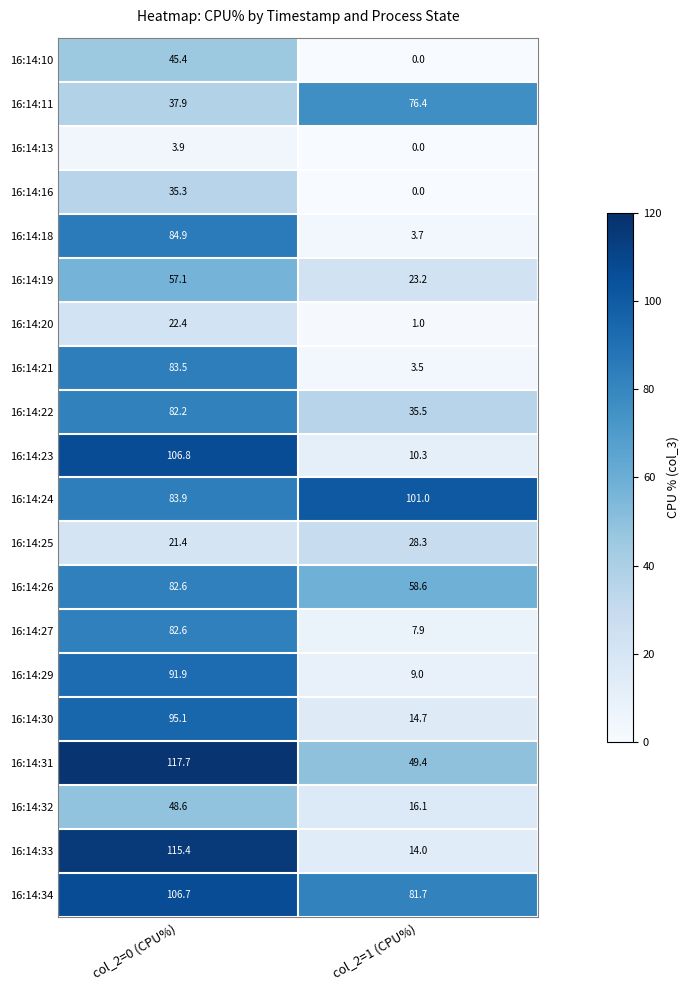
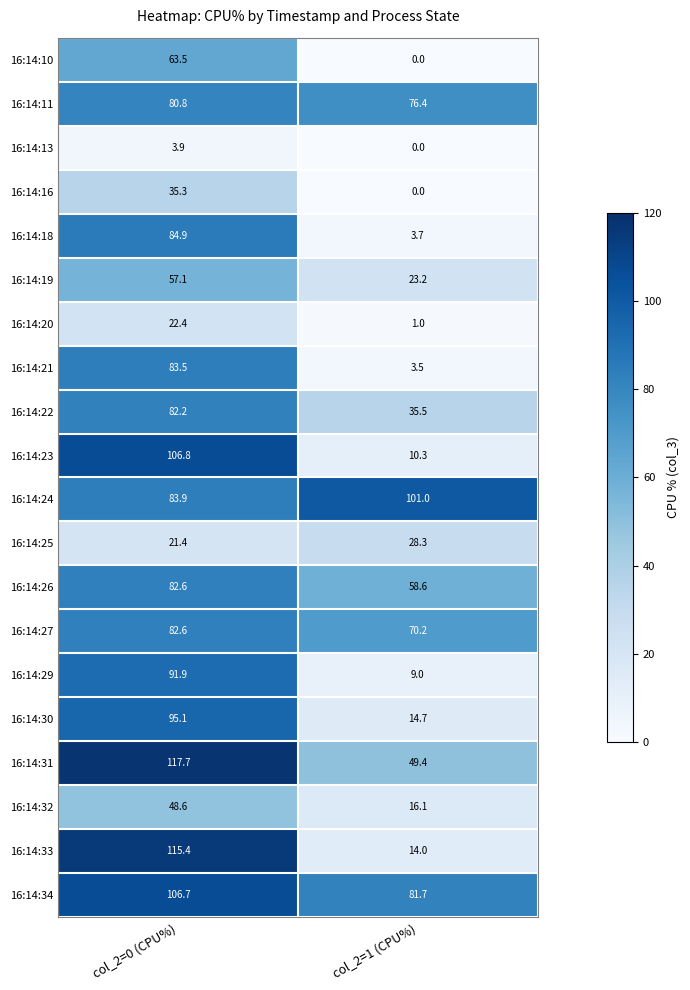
16:14:10, col_2=0 (CPU%): 45.4 -> 63.5
16:14:11, col_2=0 (CPU%): 37.9 -> 80.8
16:14:27, col_2=1 (CPU%): 7.9 -> 70.2
